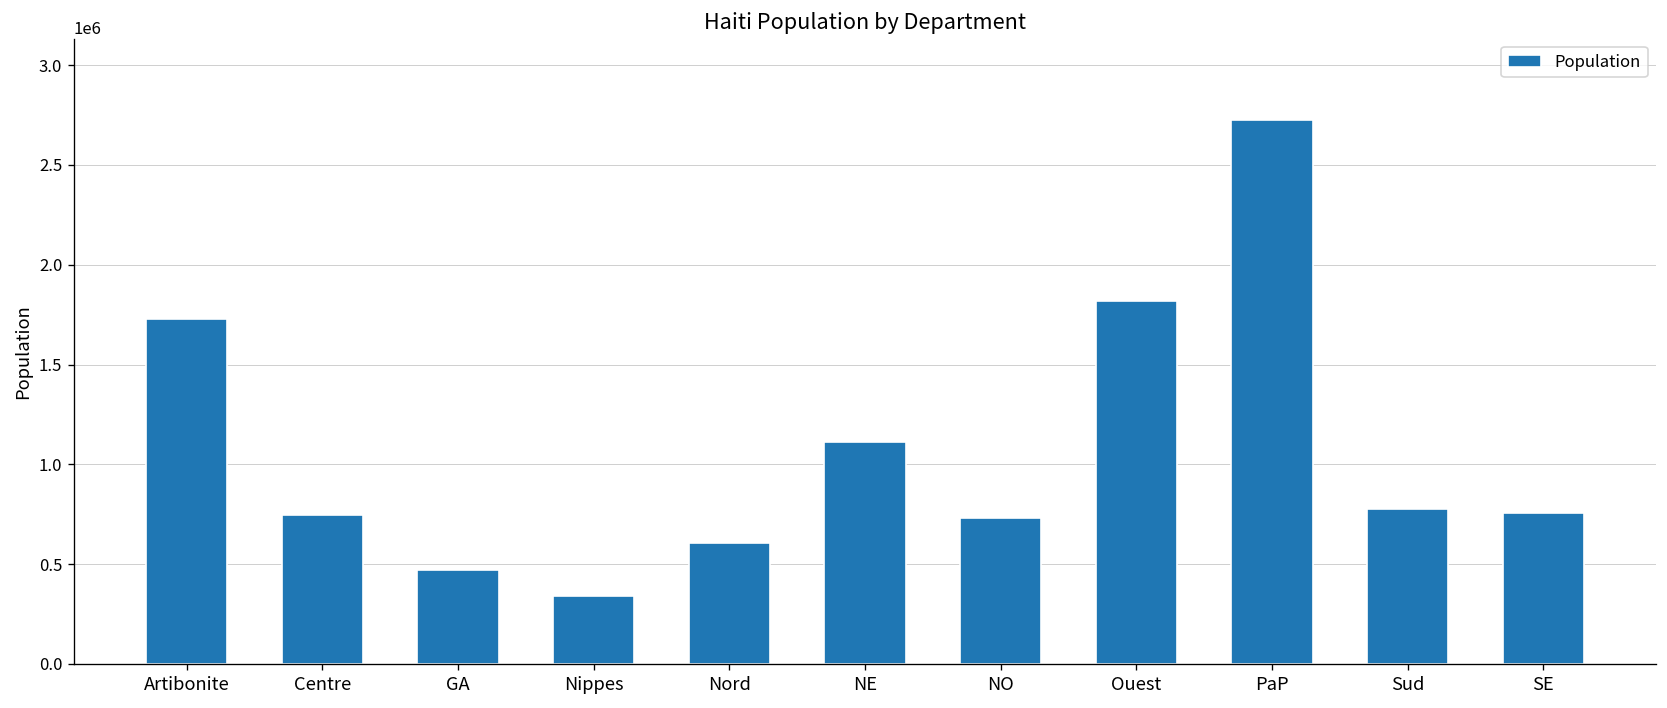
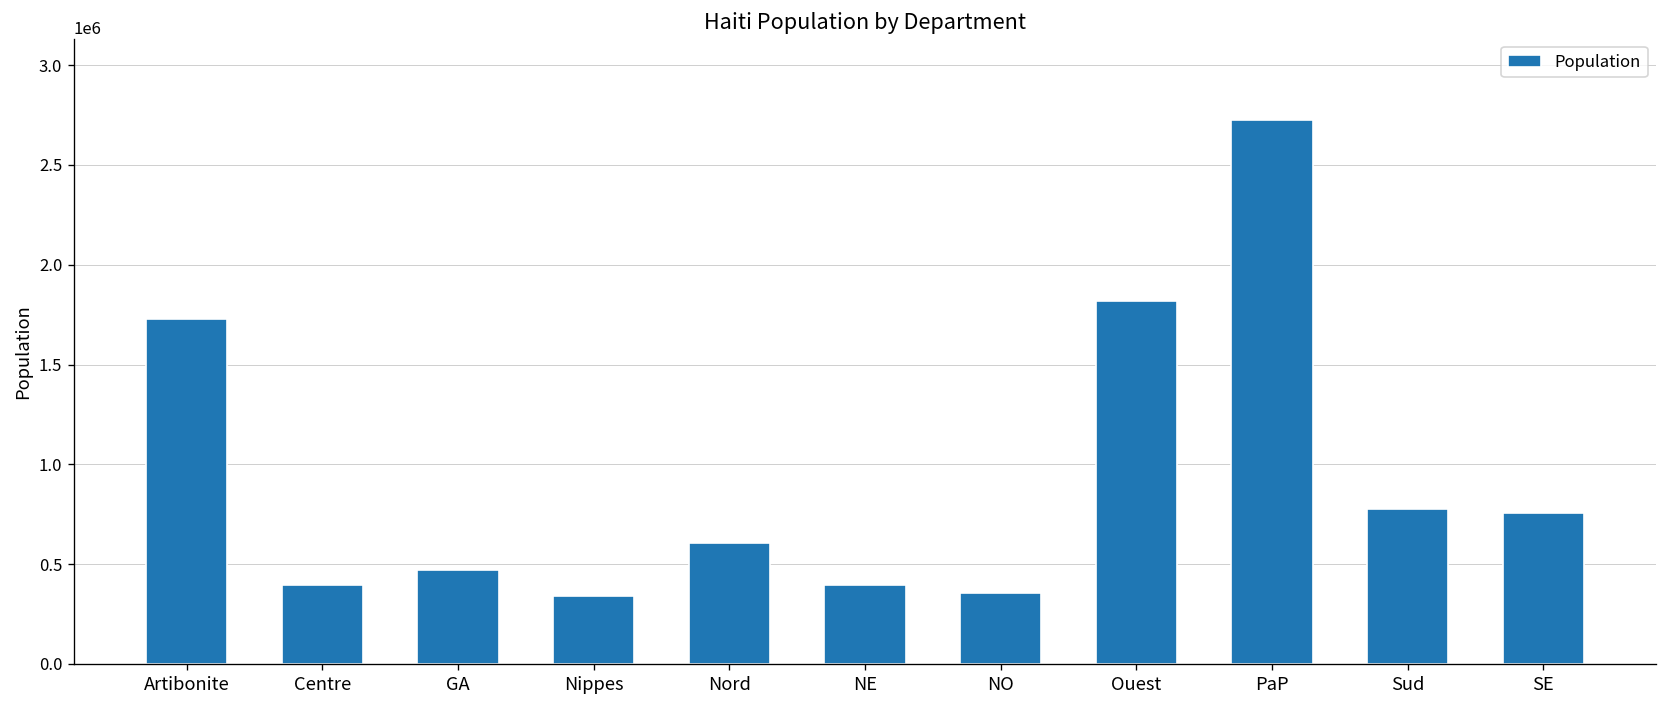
Centre: 750000 -> 400000
NE: 1110000 -> 390000
NO: 730000 -> 350000
